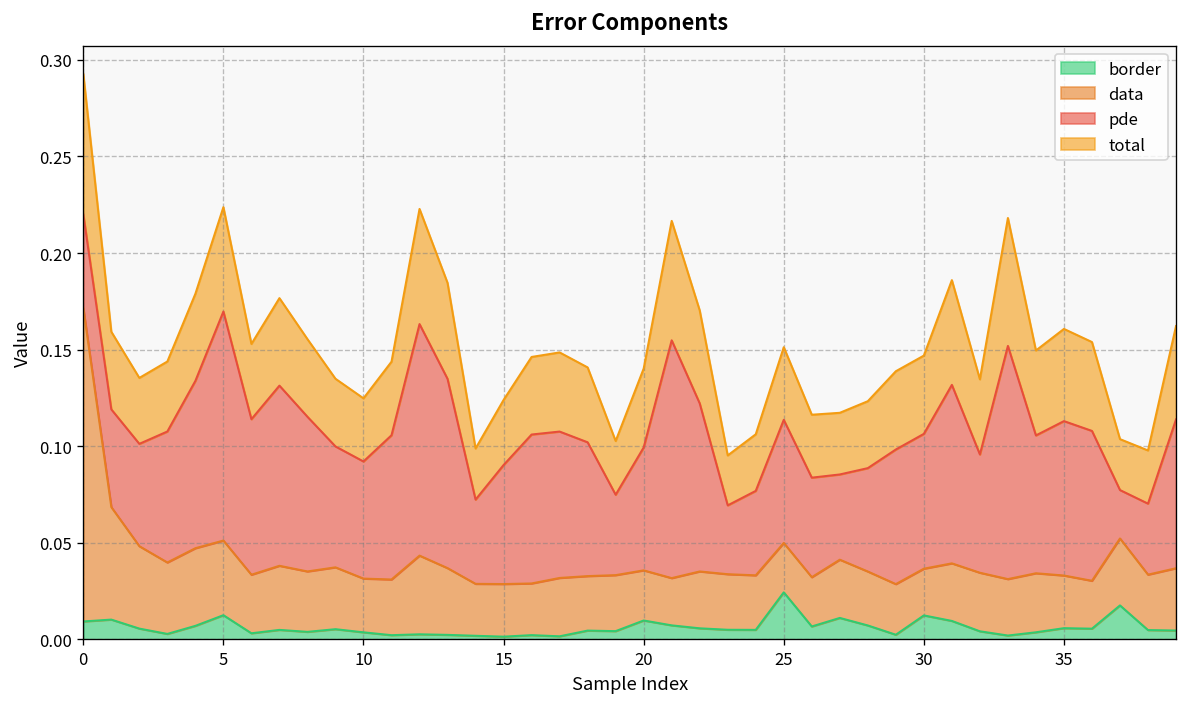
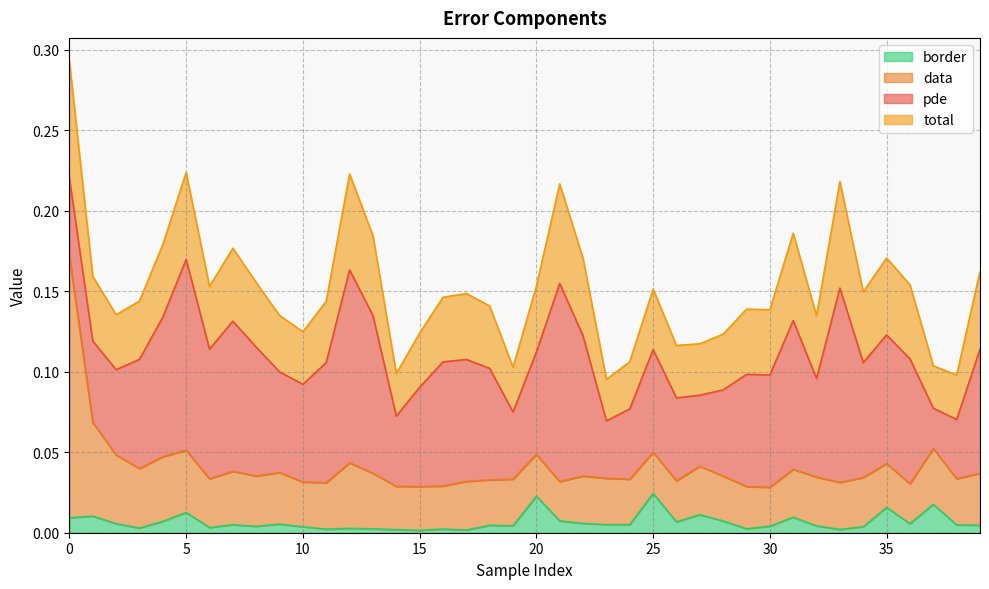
border, 20: 0.010 -> 0.023
border, 30: 0.012 -> 0.004
border, 35: 0.006 -> 0.016
